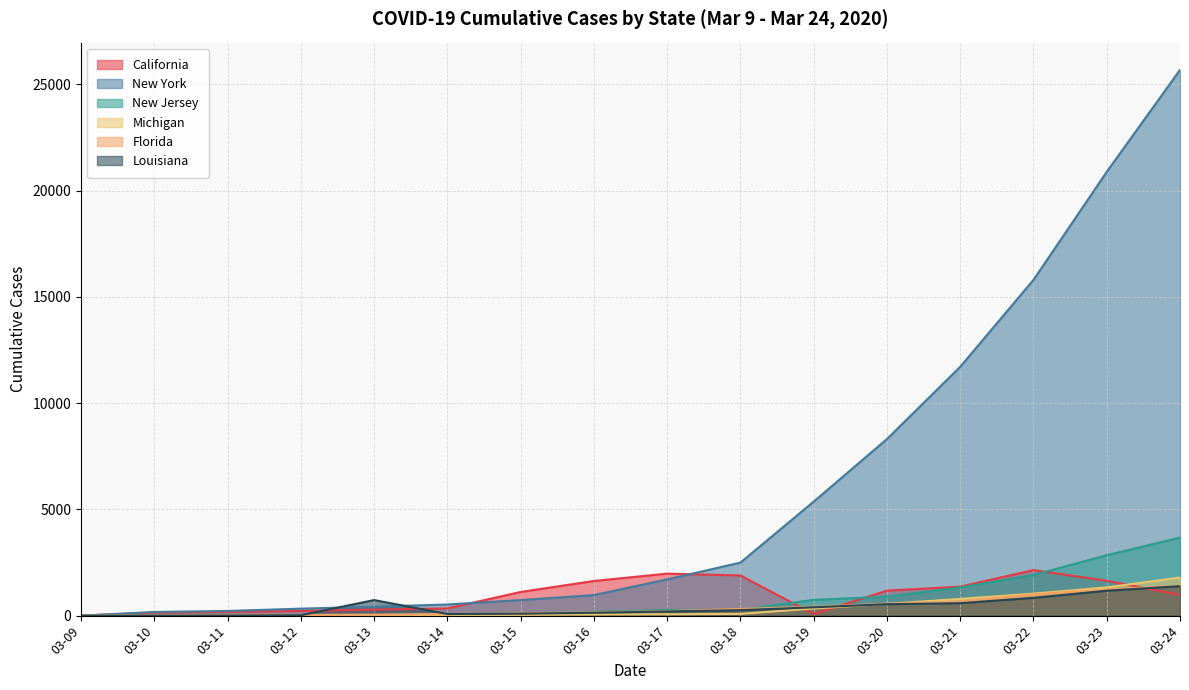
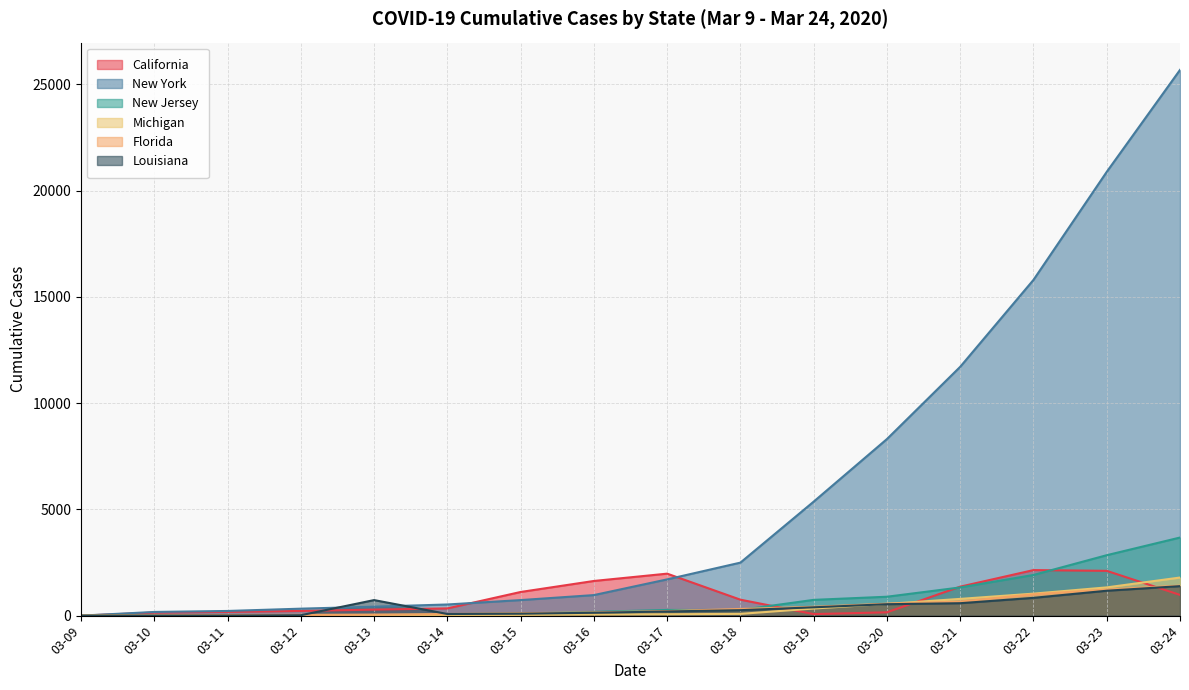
California, 03-18: 1900 -> 800
California, 03-20: 1200 -> 200
California, 03-23: 1600 -> 2100
